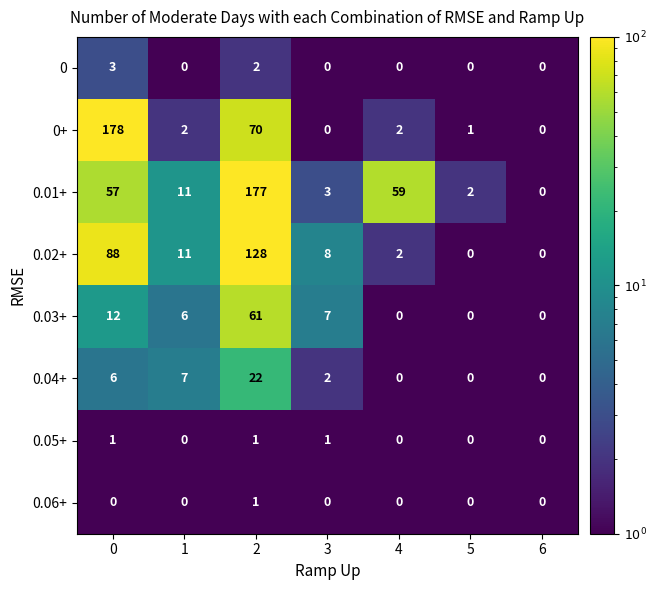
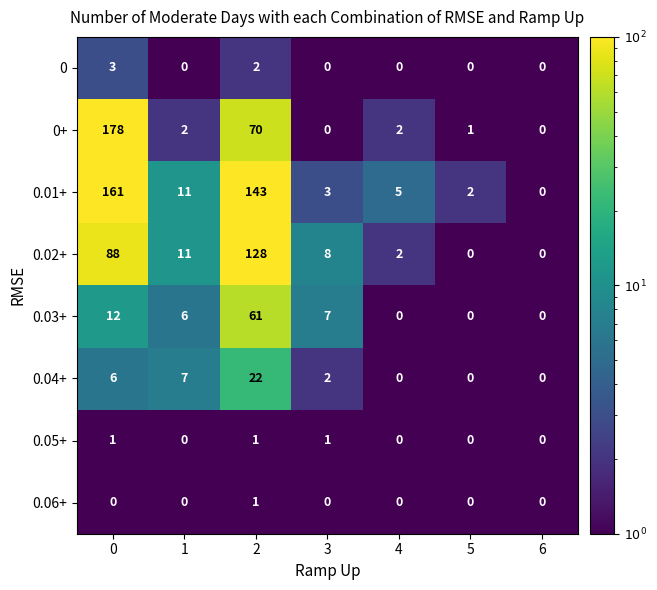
0.01+, 0: 57 -> 161
0.01+, 2: 177 -> 143
0.01+, 4: 59 -> 5
